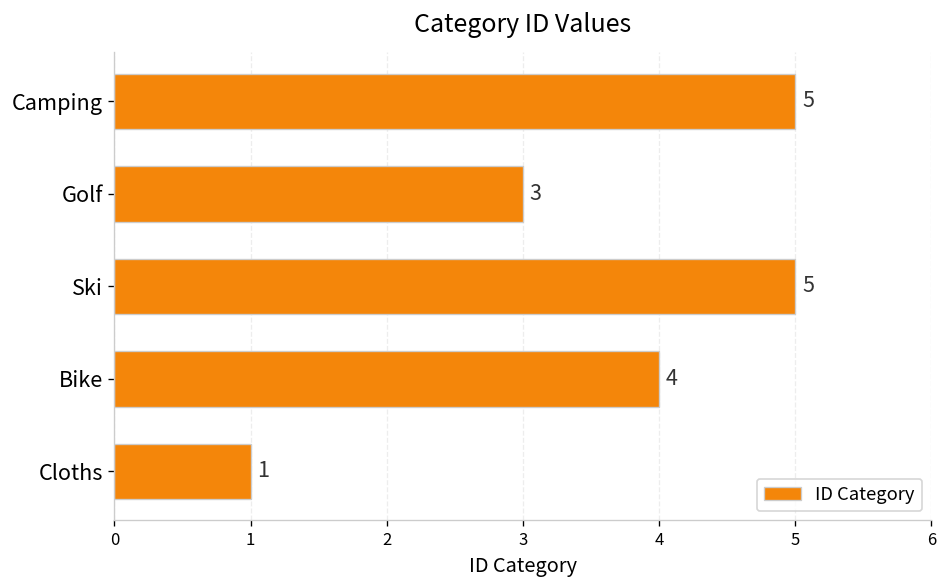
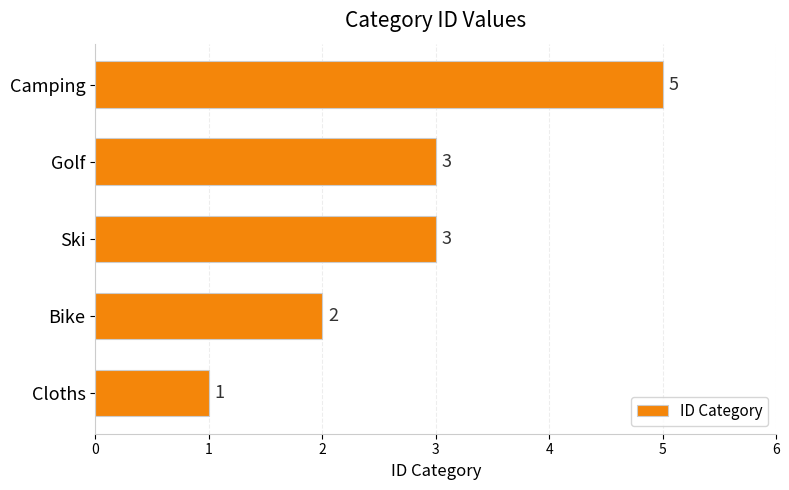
Ski: 5 -> 3
Bike: 4 -> 2
